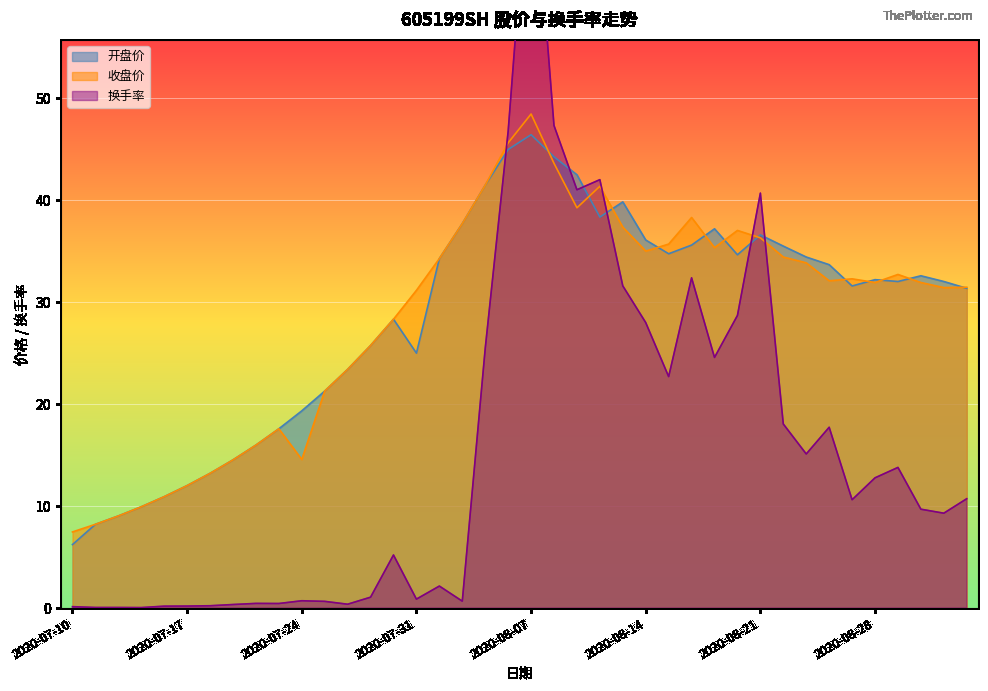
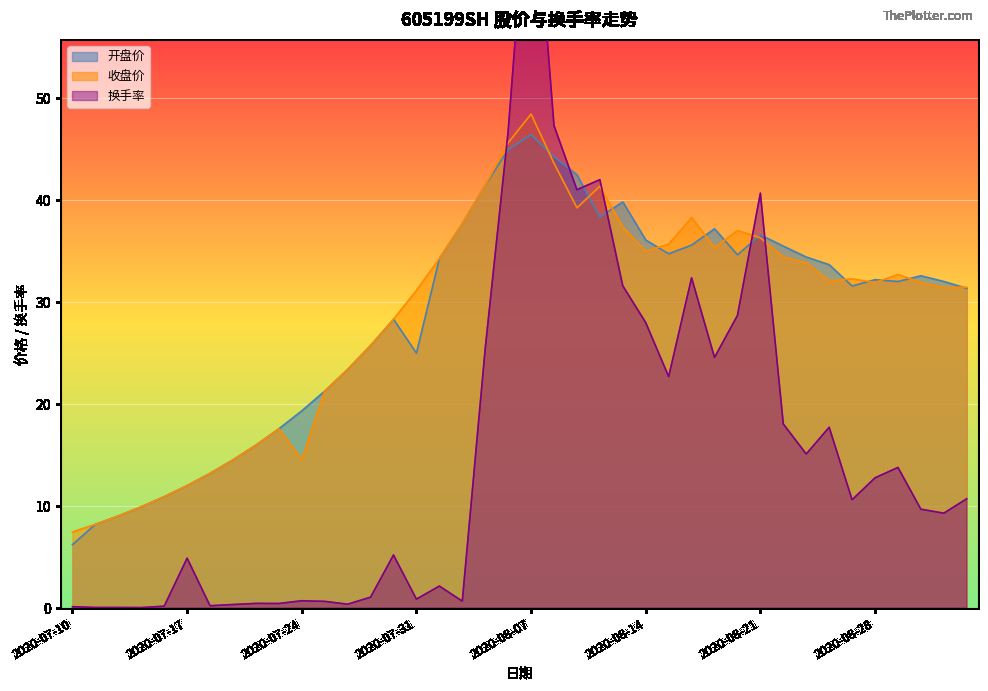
换手率, 2020-07-17: 0.2 -> 4.9
